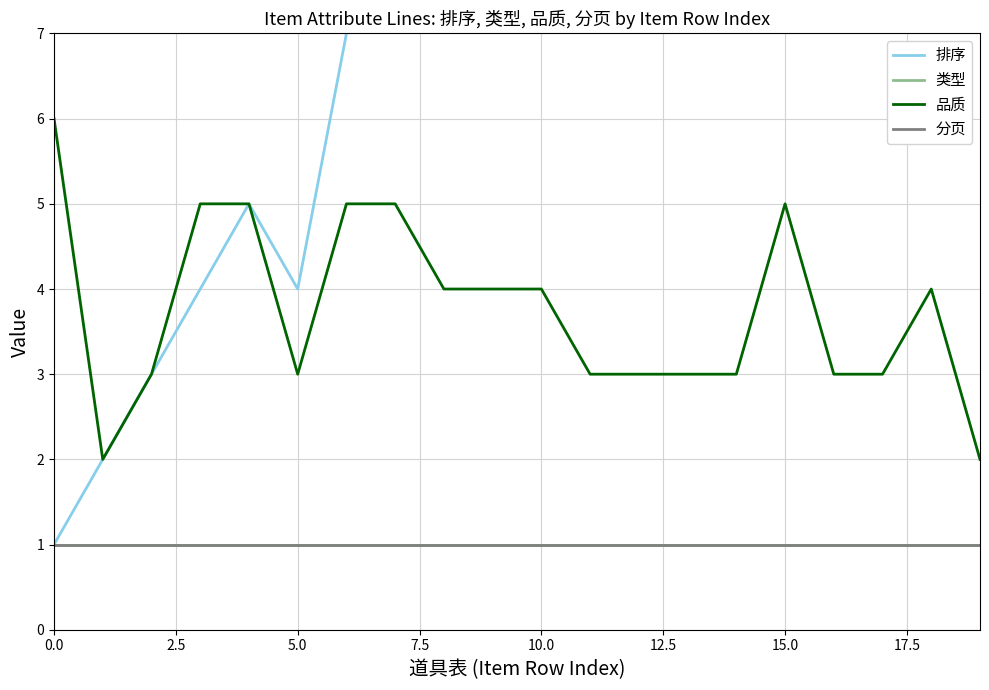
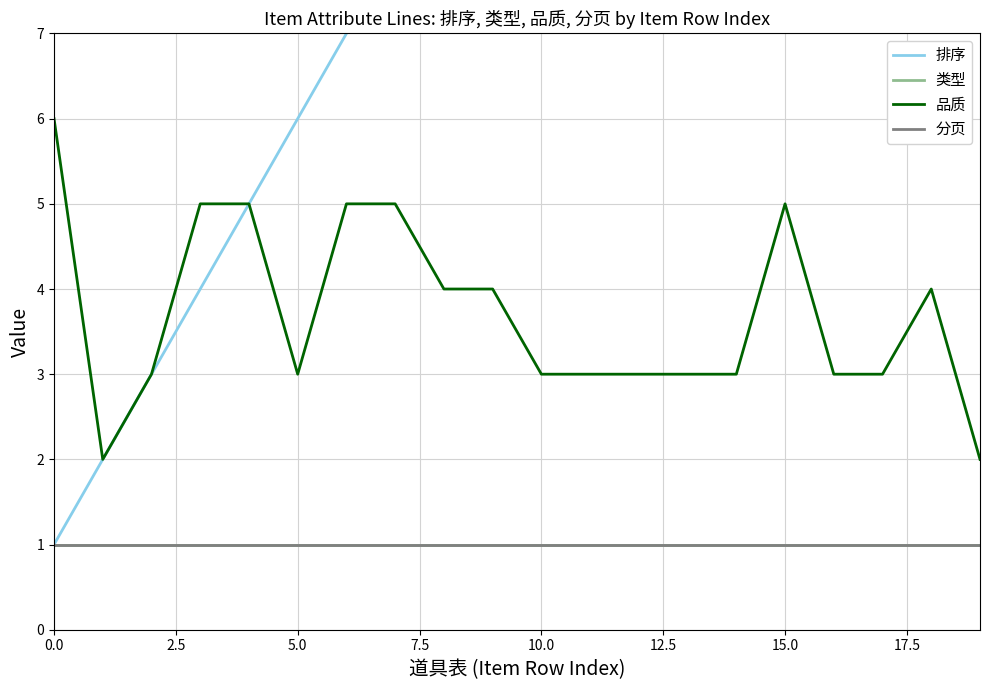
排序, 5.0: 4 -> 6
品质, 10.0: 4 -> 3
